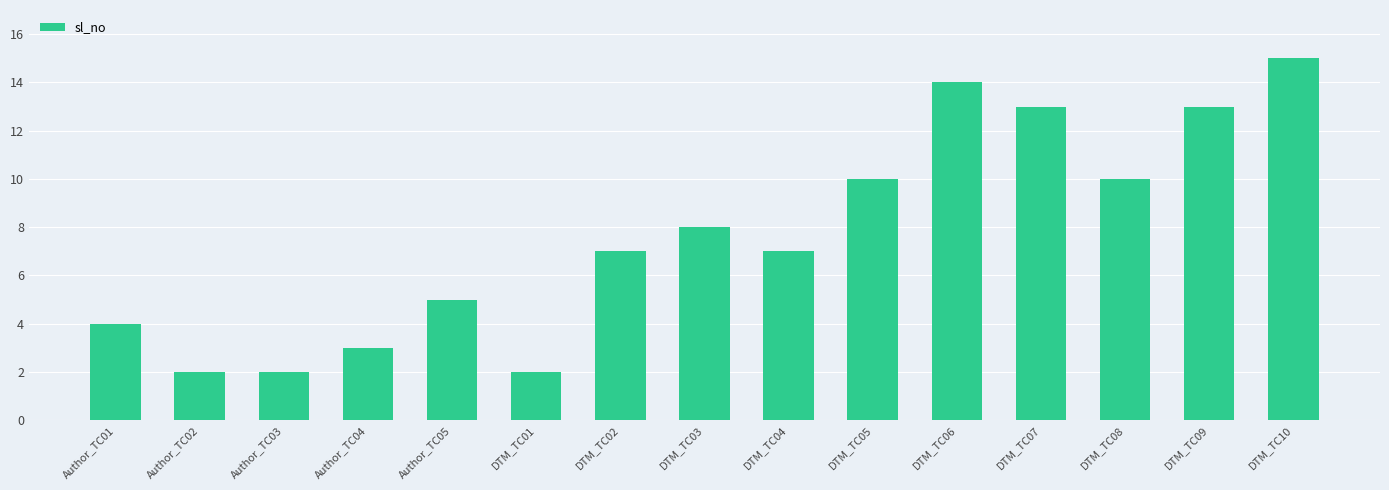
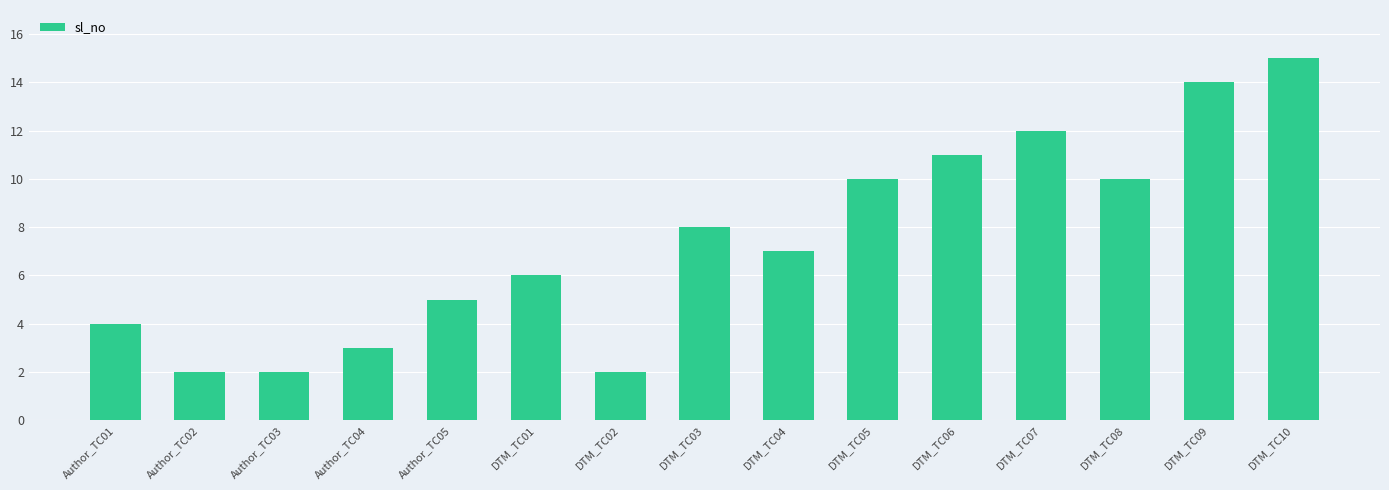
DTM_TC01: 2 -> 6
DTM_TC02: 7 -> 2
DTM_TC06: 14 -> 11
DTM_TC07: 13 -> 12
DTM_TC09: 13 -> 14
